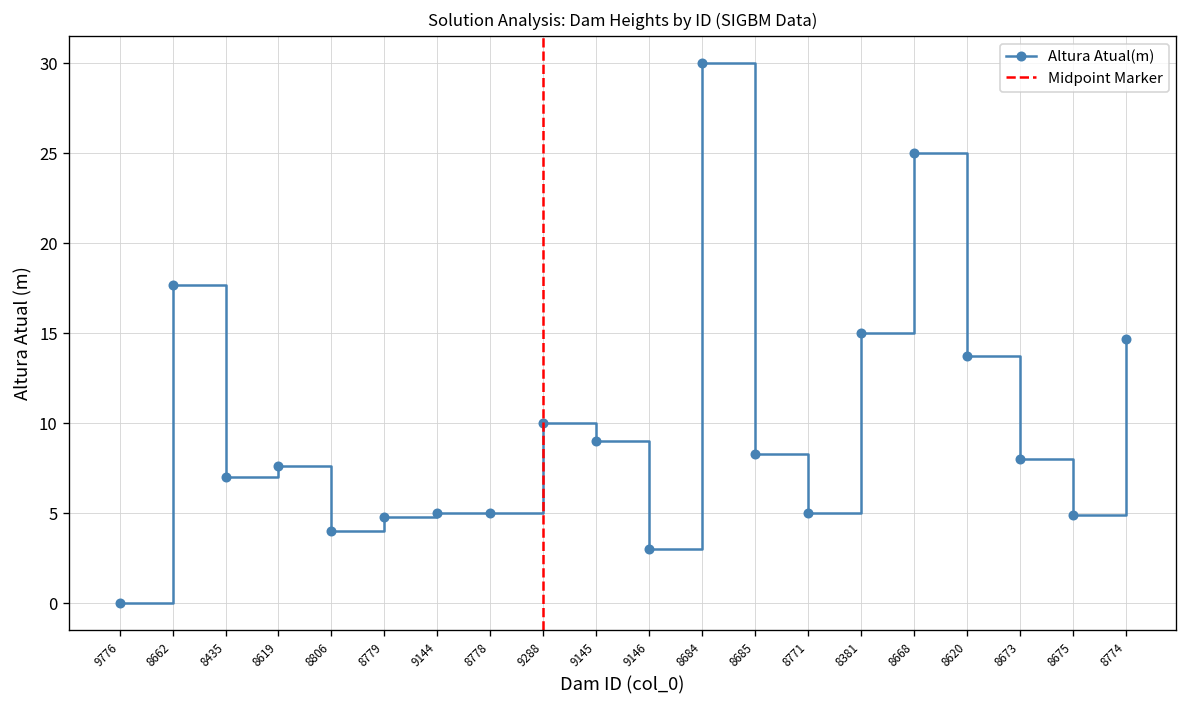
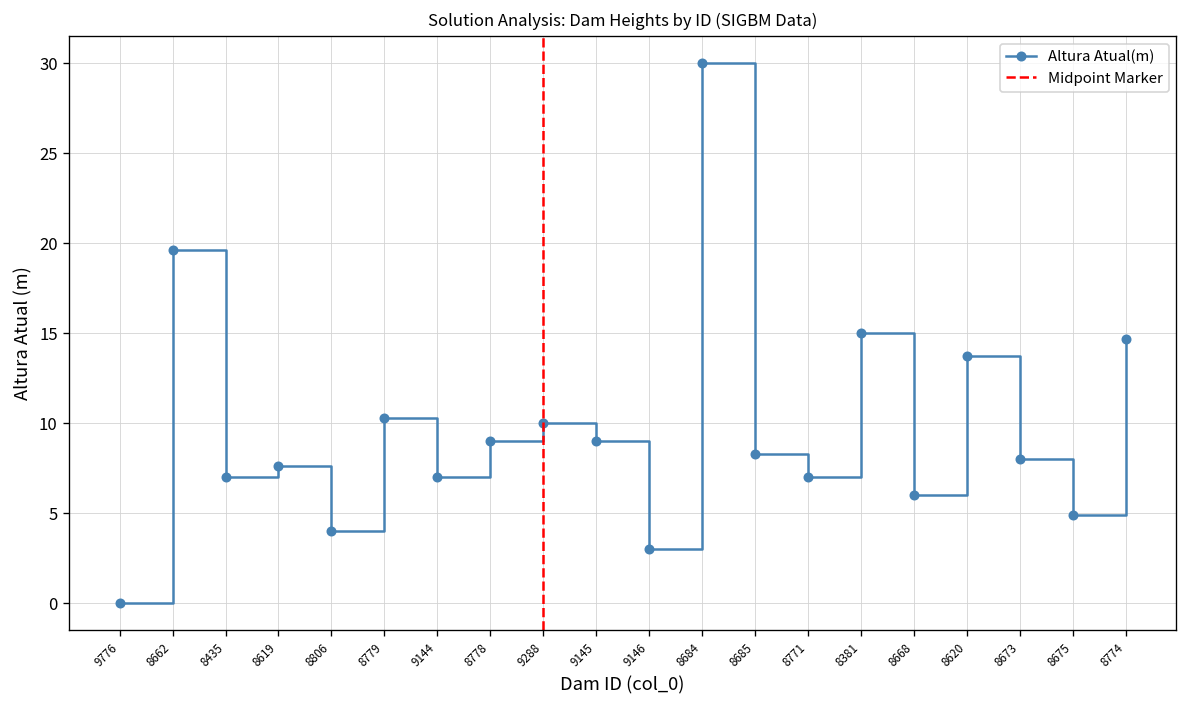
8662: 17.7 -> 19.6
8779: 4.8 -> 10.3
9144: 5 -> 7
8778: 5 -> 9
8771: 5 -> 7
8668: 25 -> 6
